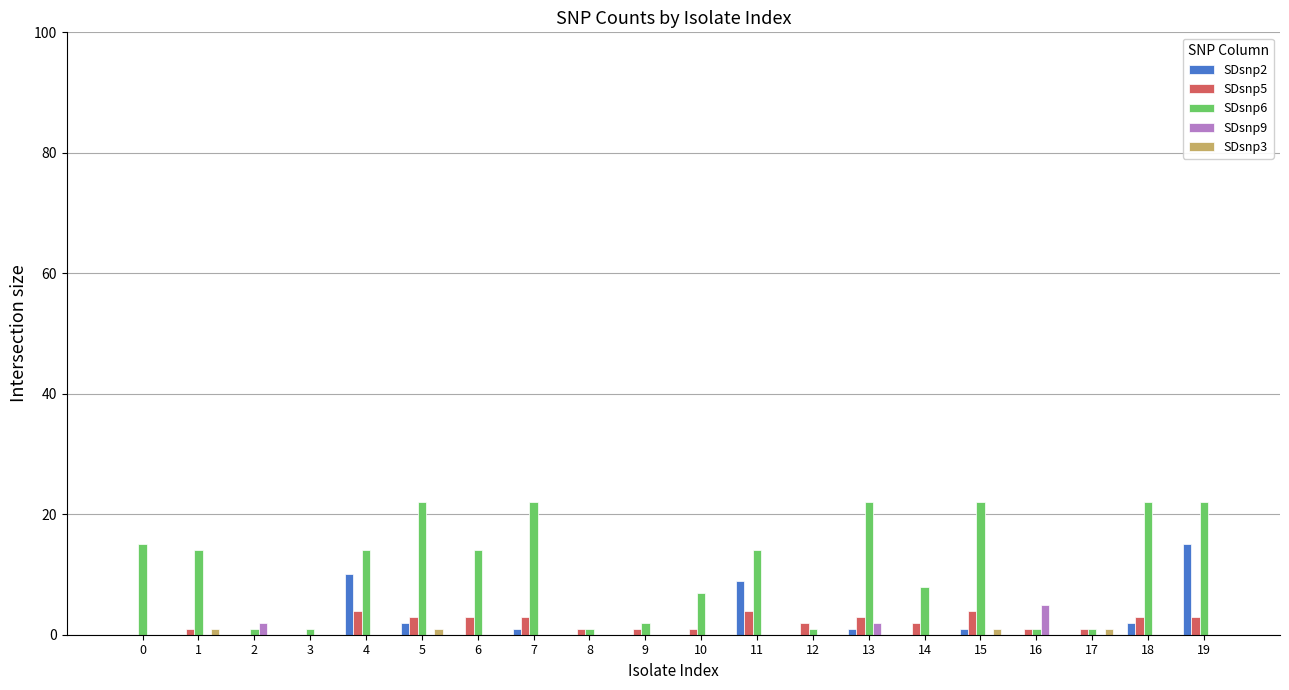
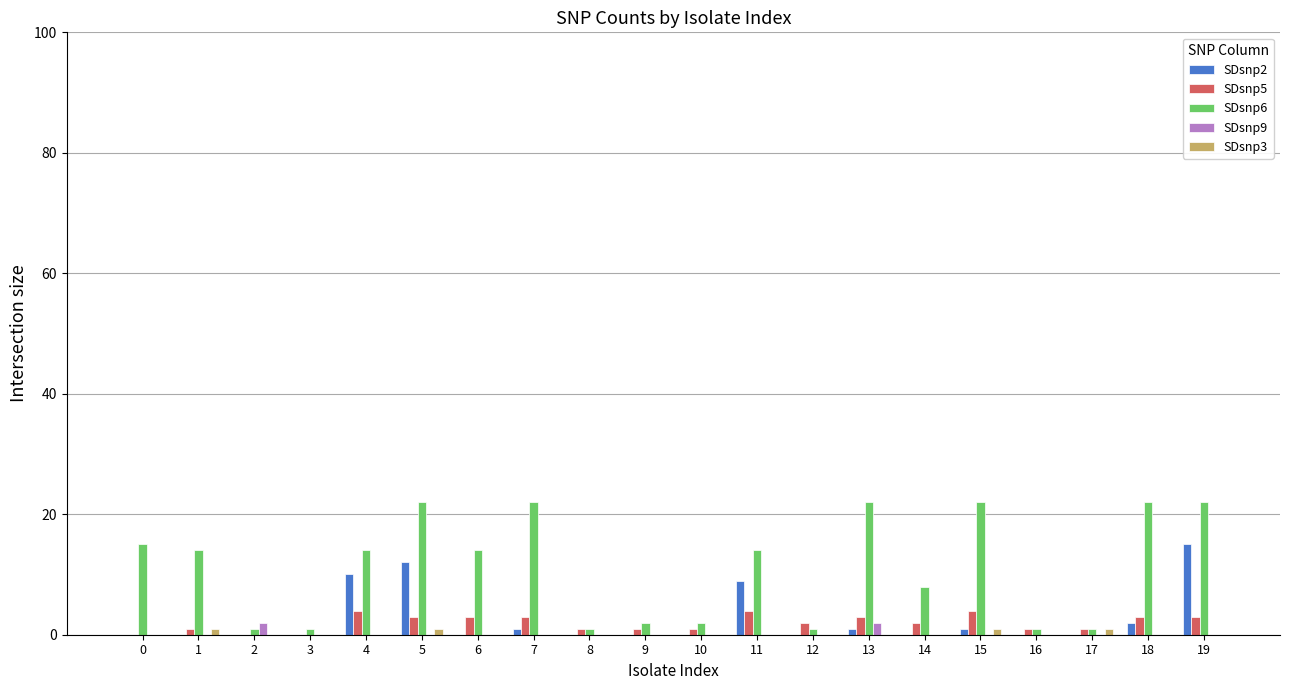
SDsnp2, 5: 2 -> 12
SDsnp6, 10: 7 -> 2
SDsnp9, 16: 5 -> 0
